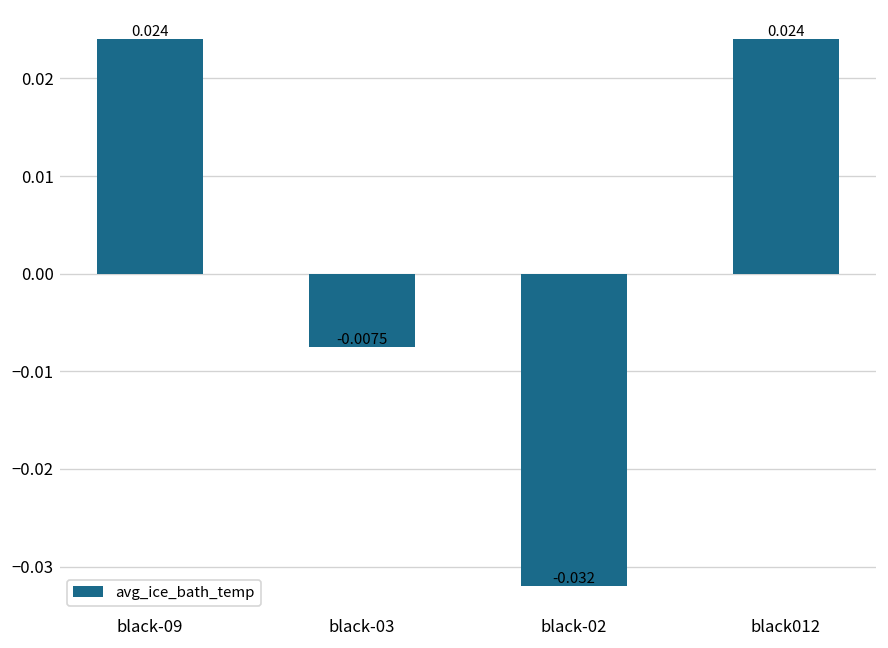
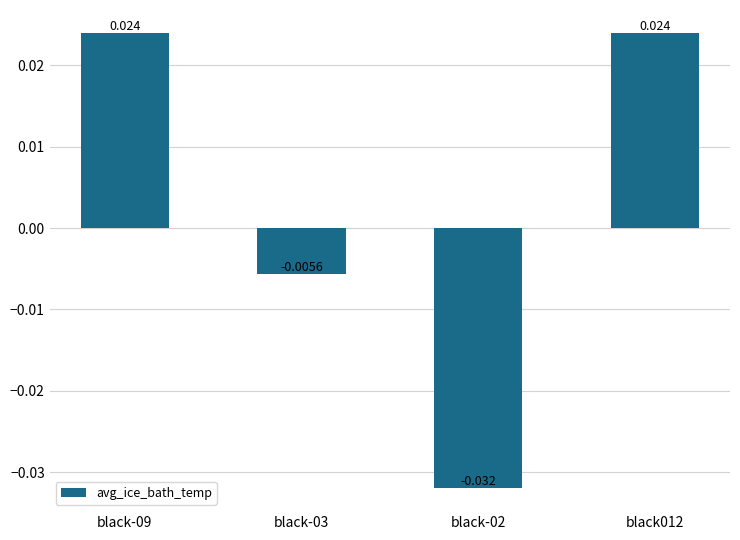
black-03: -0.0075 -> -0.0056
